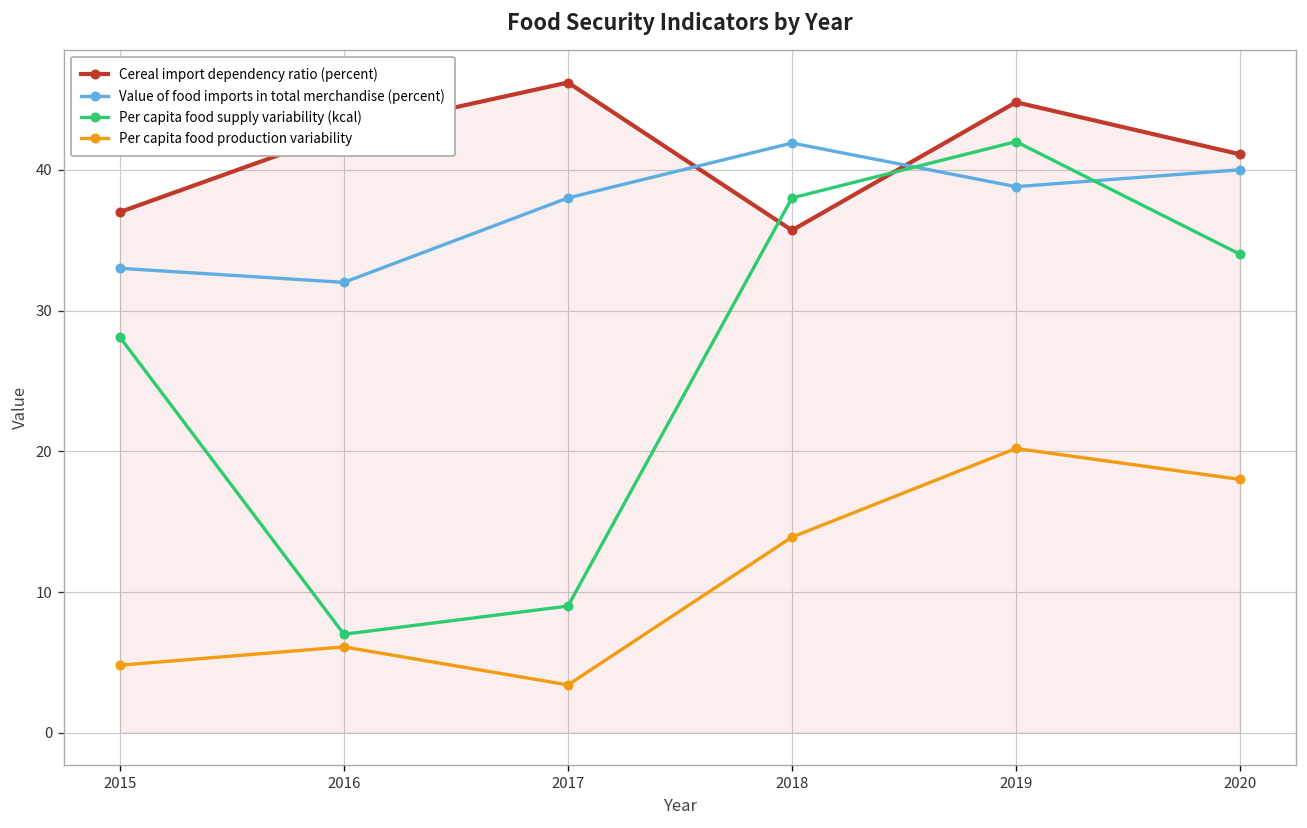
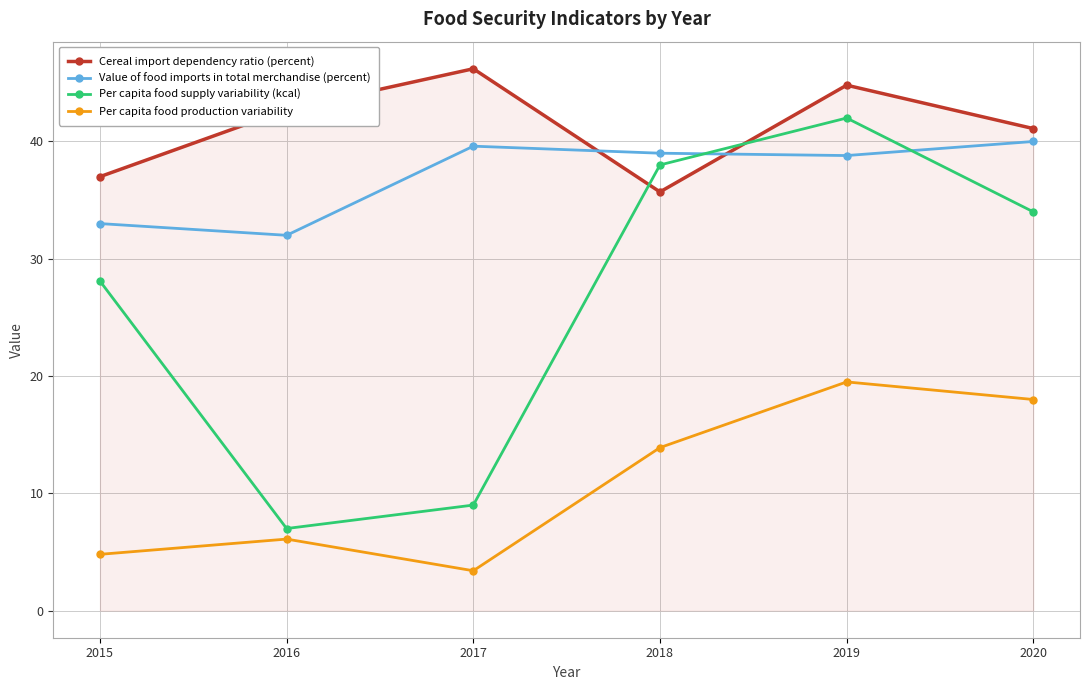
Value of food imports in total merchandise (percent), 2017: 38.0 -> 39.6
Value of food imports in total merchandise (percent), 2018: 41.9 -> 39.0
Per capita food production variability, 2019: 20.2 -> 19.5
